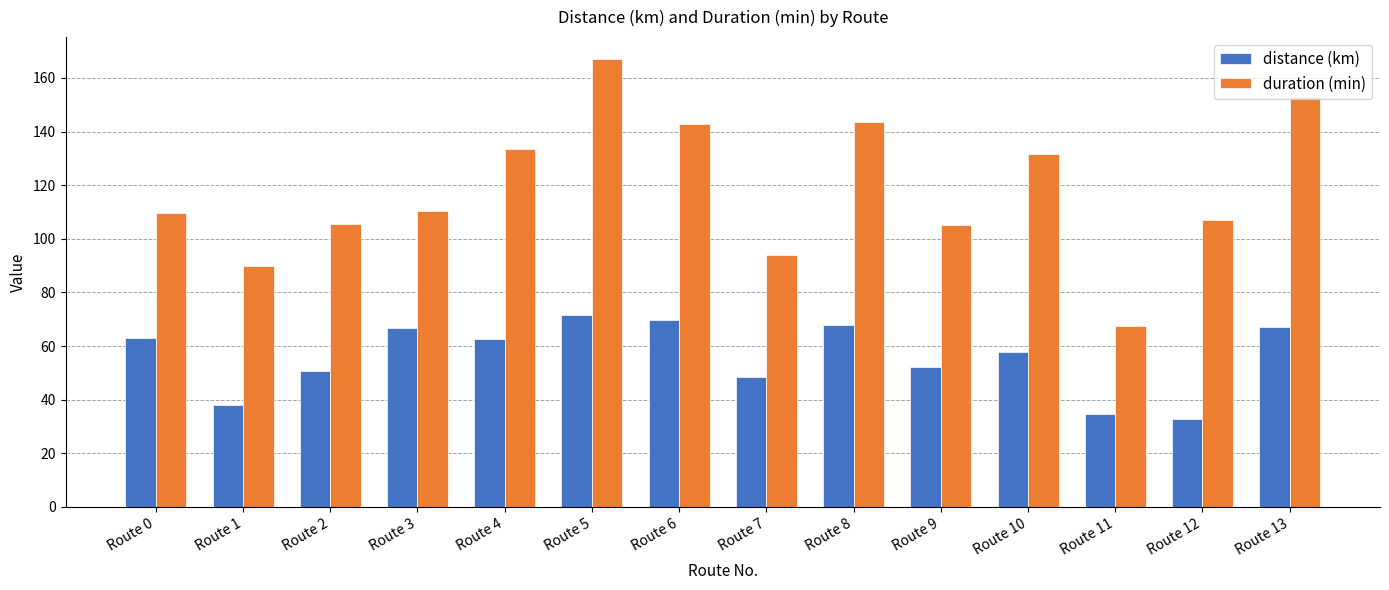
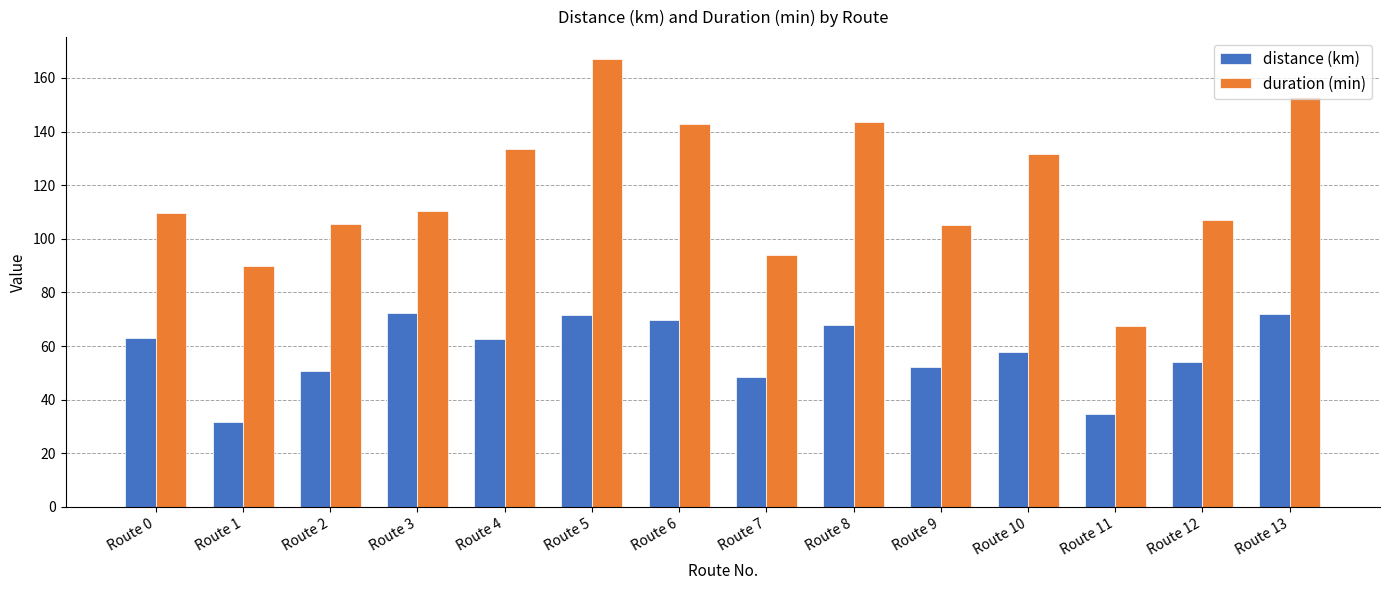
distance (km), Route 1: 38 -> 32
distance (km), Route 3: 67 -> 72
distance (km), Route 12: 33 -> 54
distance (km), Route 13: 67 -> 72
